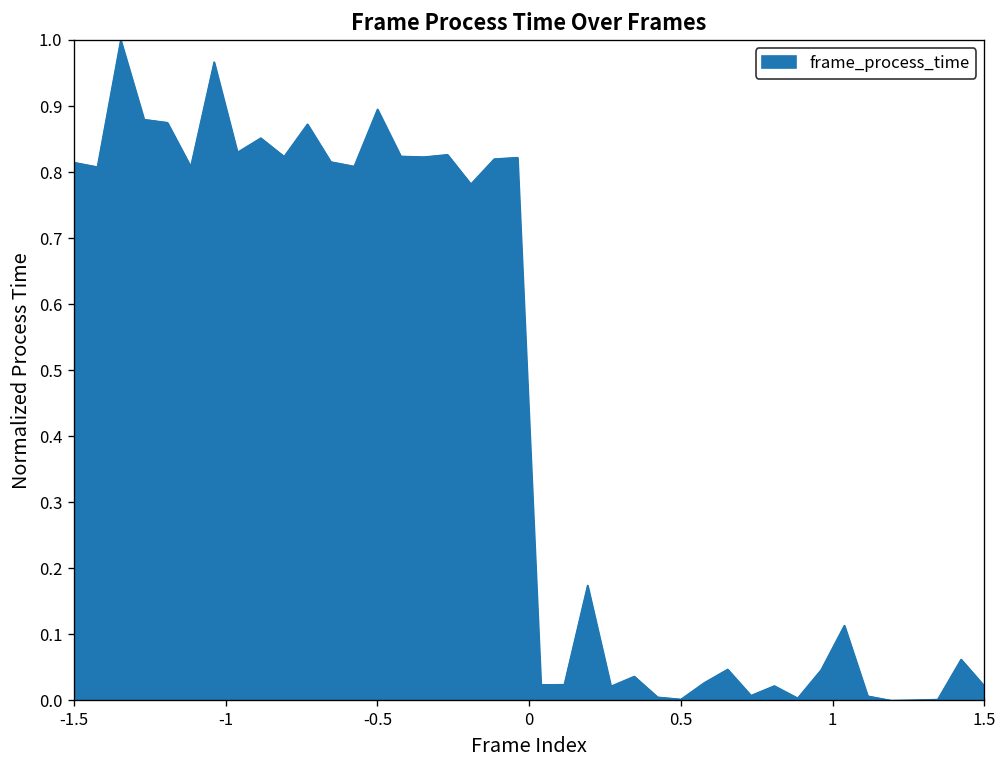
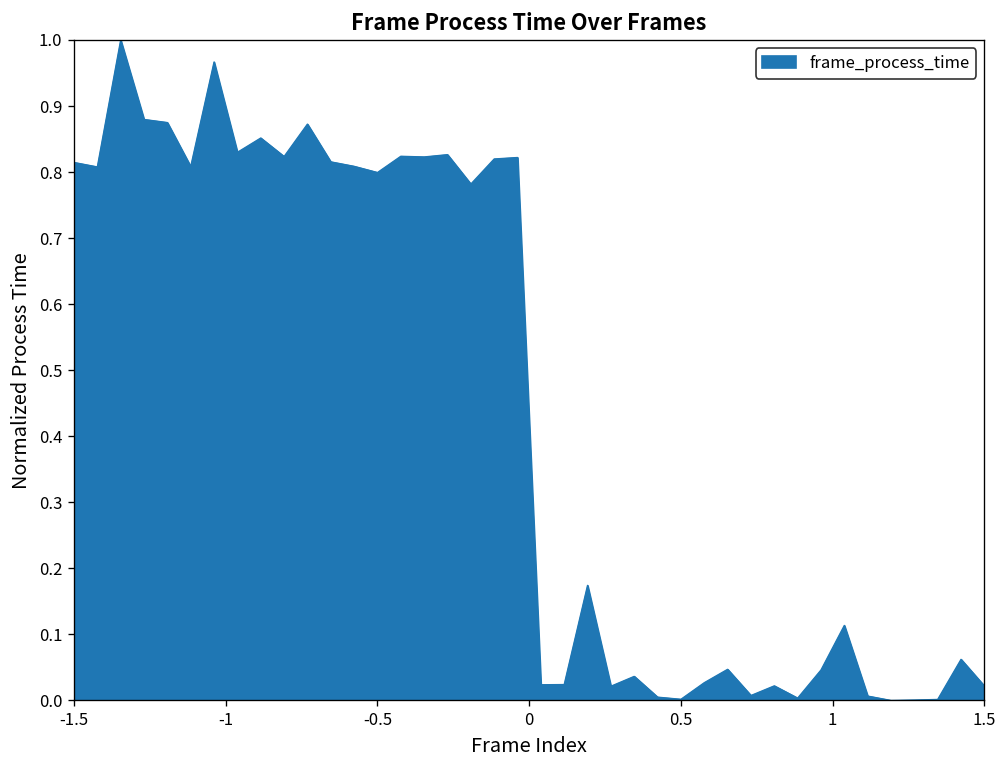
-0.5: 0.90 -> 0.80
